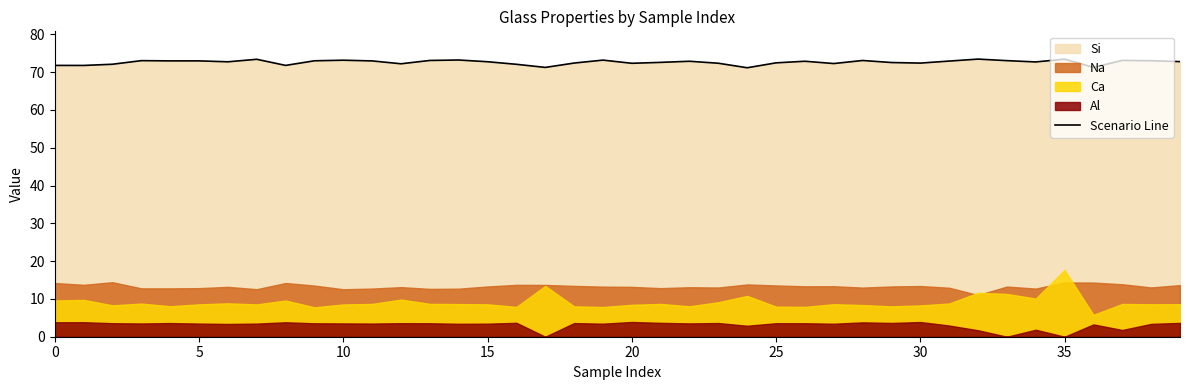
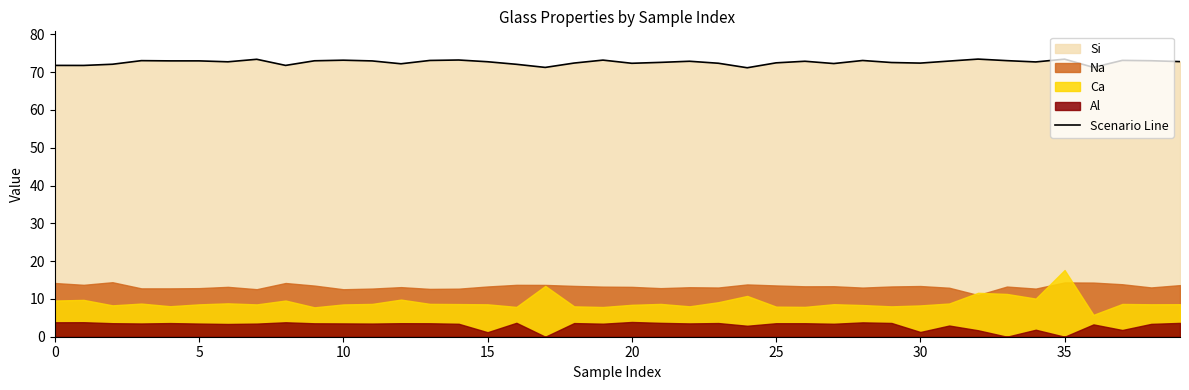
Al, 15: 3 -> 1
Al, 30: 4 -> 1
